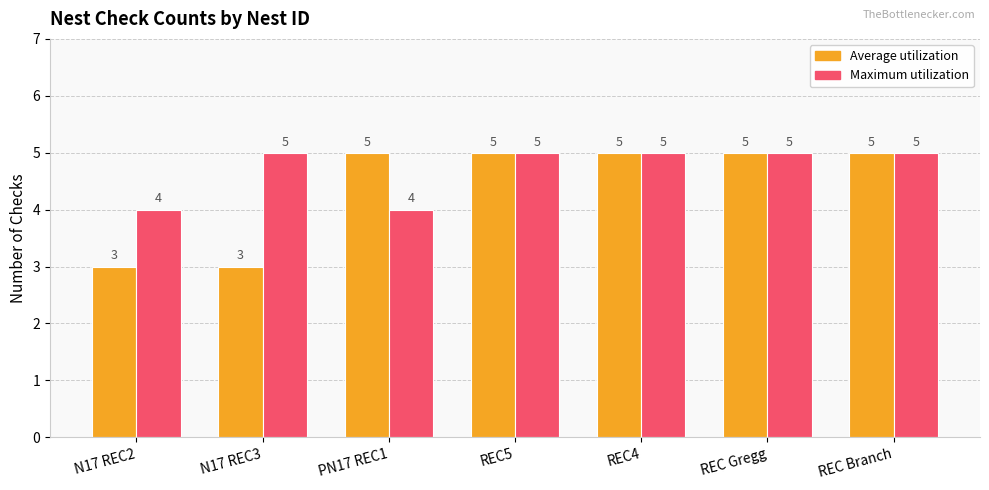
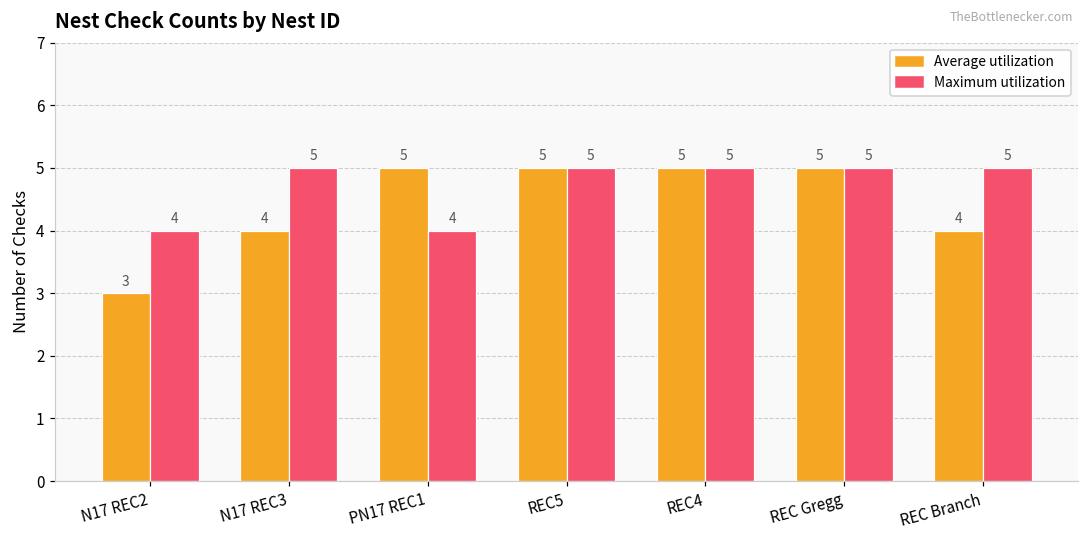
Average utilization, N17 REC3: 3 -> 4
Average utilization, REC Branch: 5 -> 4
